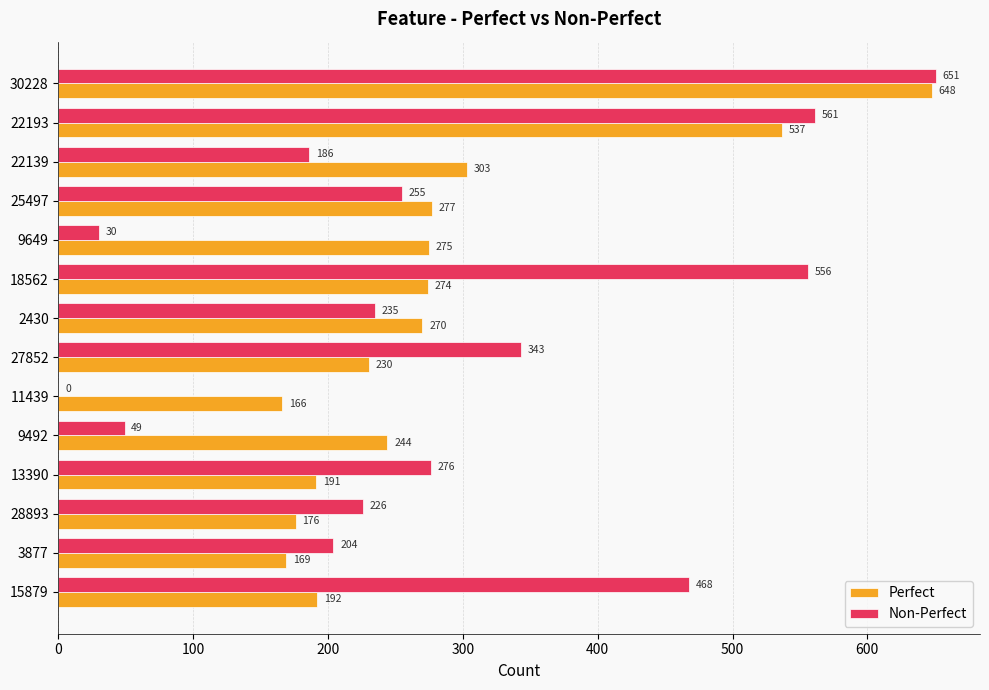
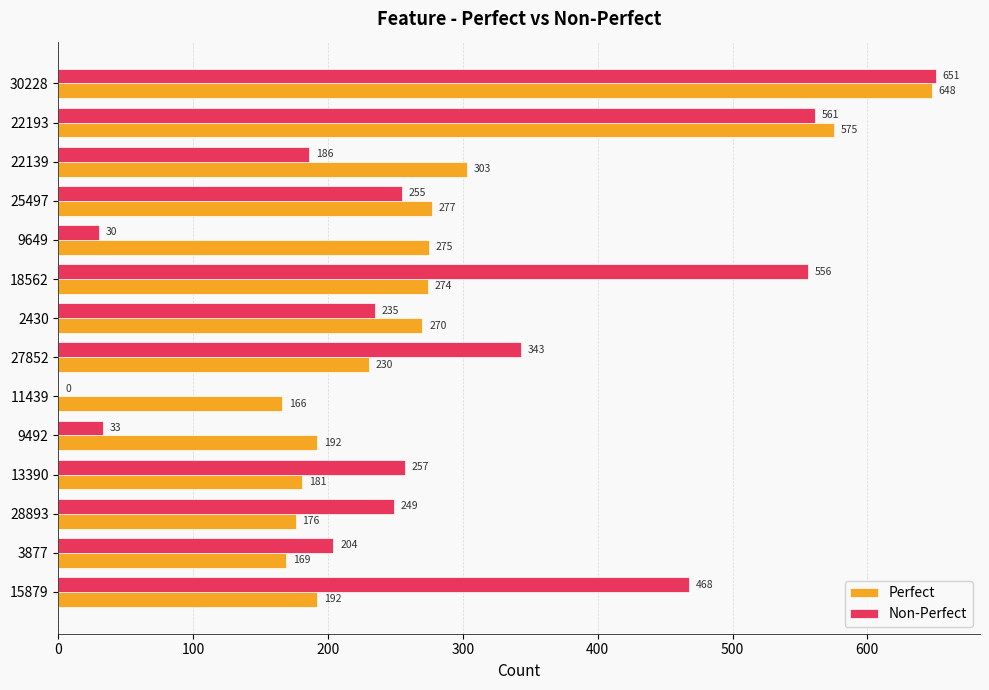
Perfect, 22193: 537 -> 575
Non-Perfect, 9492: 49 -> 33
Perfect, 9492: 244 -> 192
Non-Perfect, 13390: 276 -> 257
Perfect, 13390: 191 -> 181
Non-Perfect, 28893: 226 -> 249
